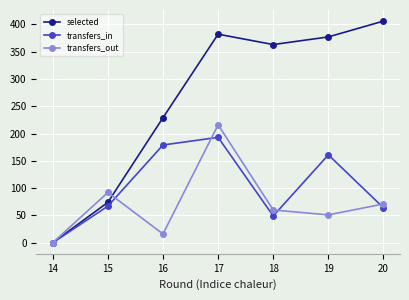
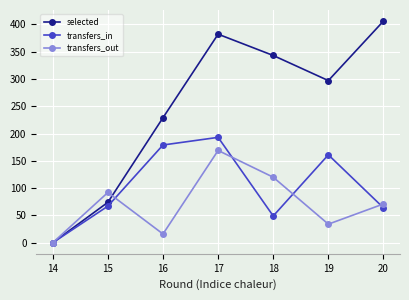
transfers_out, 17: 220 -> 170
selected, 18: 360 -> 340
transfers_out, 18: 60 -> 120
selected, 19: 380 -> 300
transfers_out, 19: 50 -> 30
